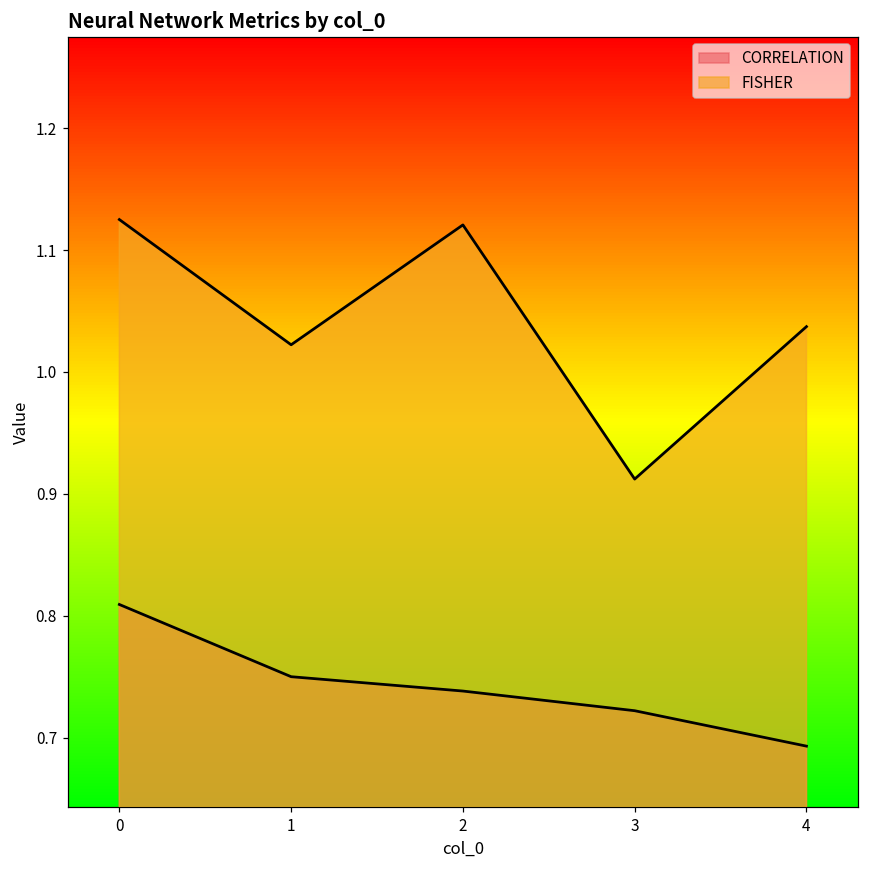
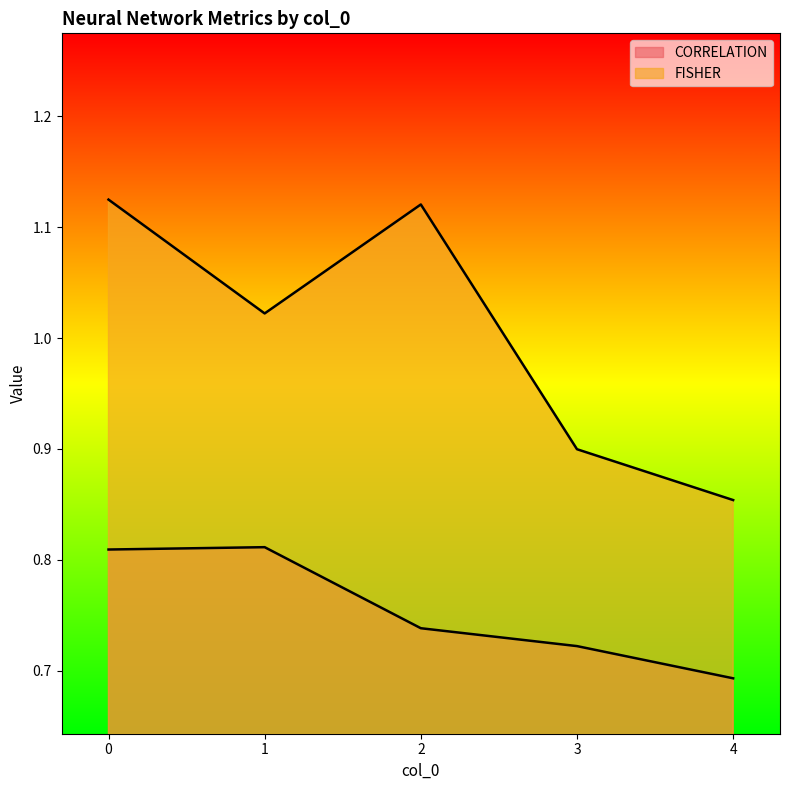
CORRELATION, 1: 0.750 -> 0.811
FISHER, 3: 0.912 -> 0.900
FISHER, 4: 1.037 -> 0.854
